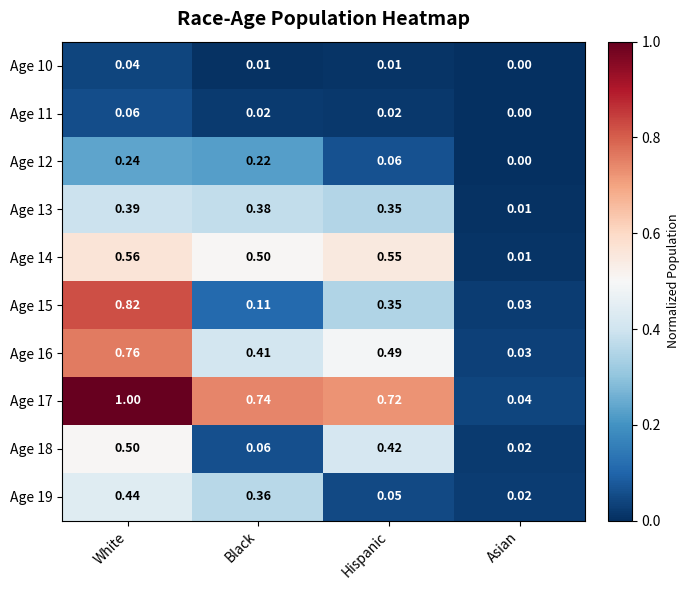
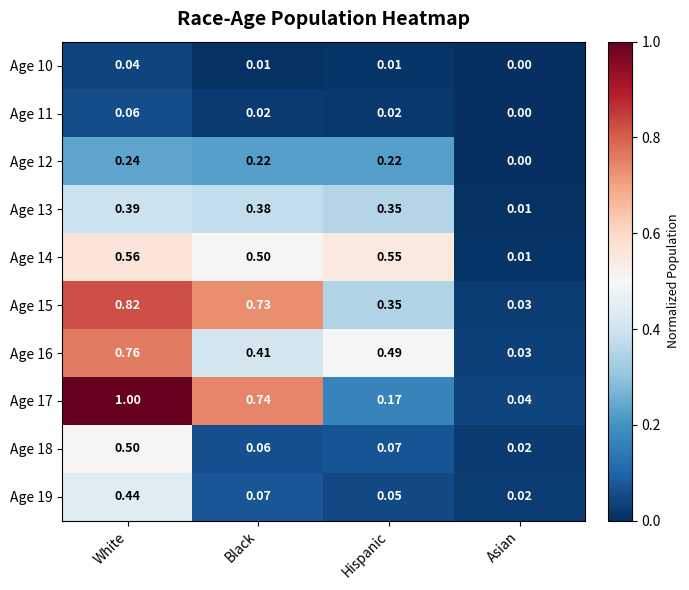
Age 12, Hispanic: 0.06 -> 0.22
Age 15, Black: 0.11 -> 0.73
Age 17, Hispanic: 0.72 -> 0.17
Age 18, Hispanic: 0.42 -> 0.07
Age 19, Black: 0.36 -> 0.07
